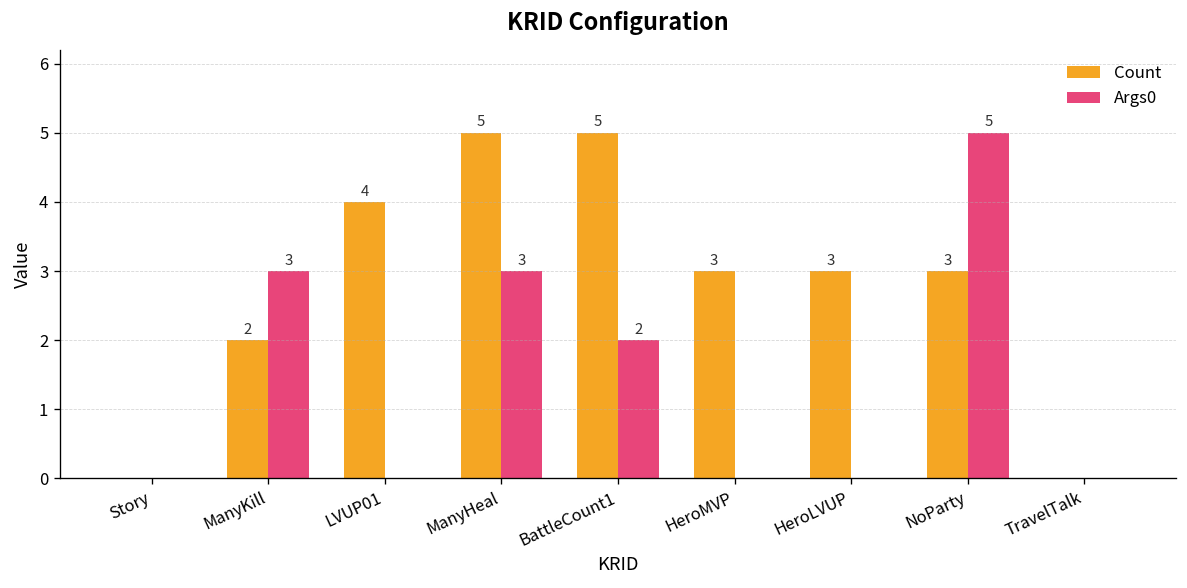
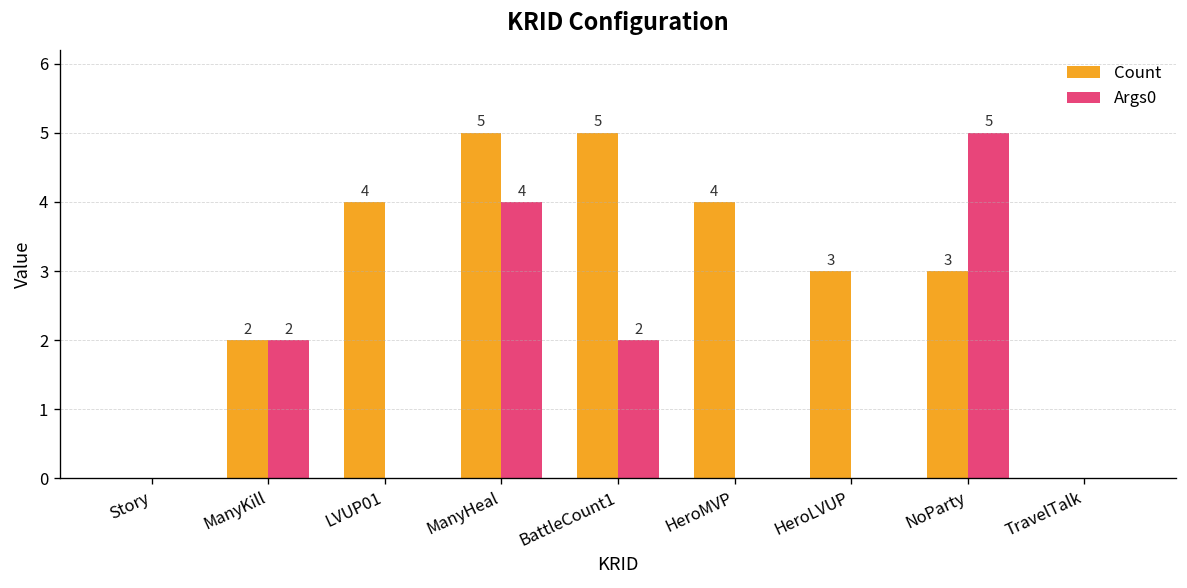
Args0, ManyKill: 3 -> 2
Args0, ManyHeal: 3 -> 4
Count, HeroMVP: 3 -> 4
